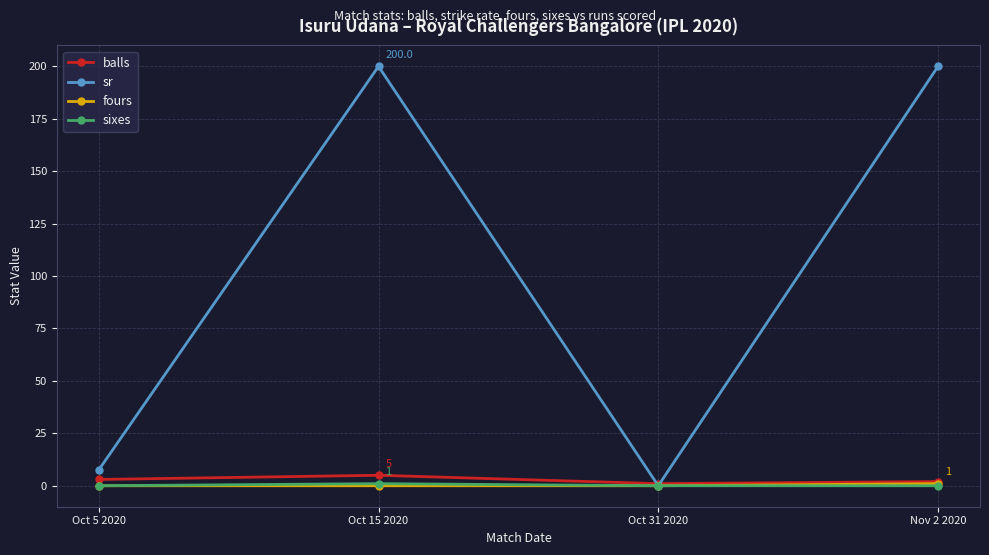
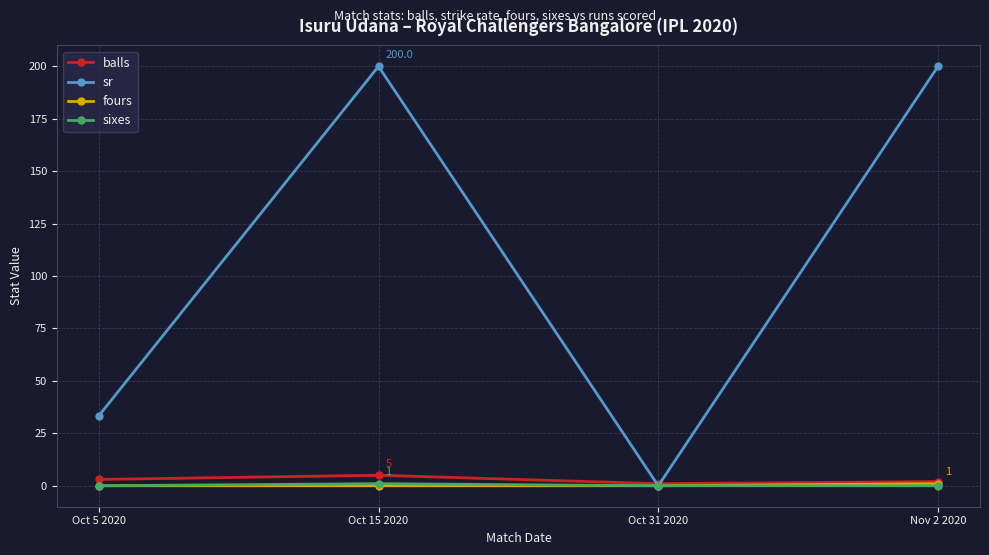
sr, Oct 5 2020: 8 -> 33
